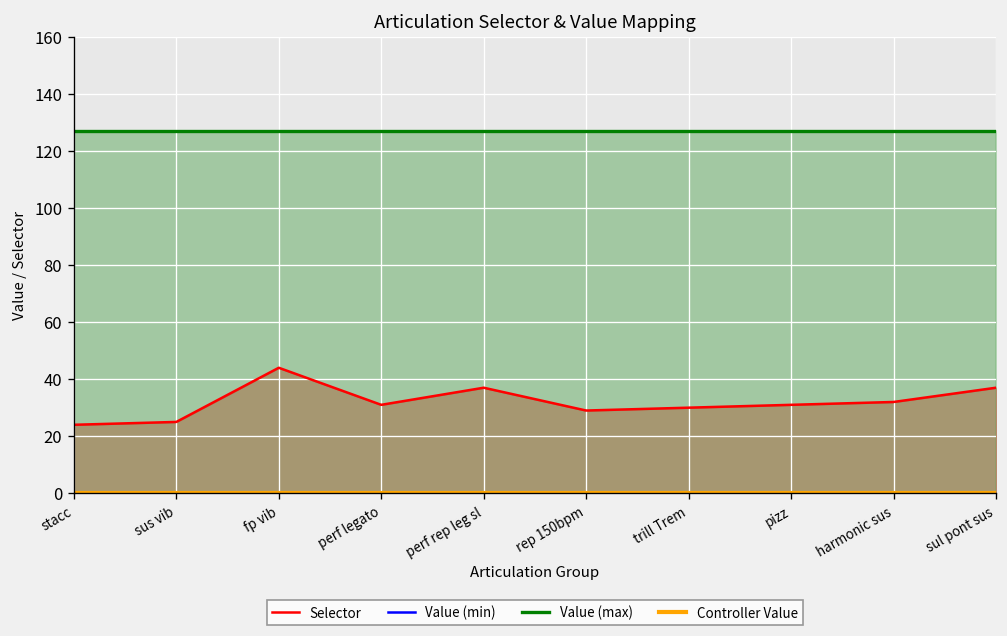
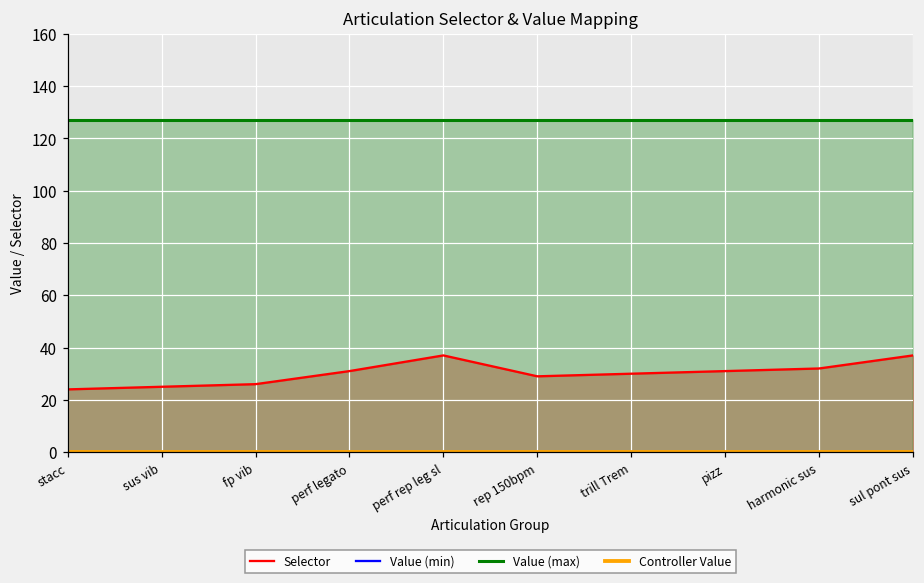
Selector, fp vib: 44 -> 26
